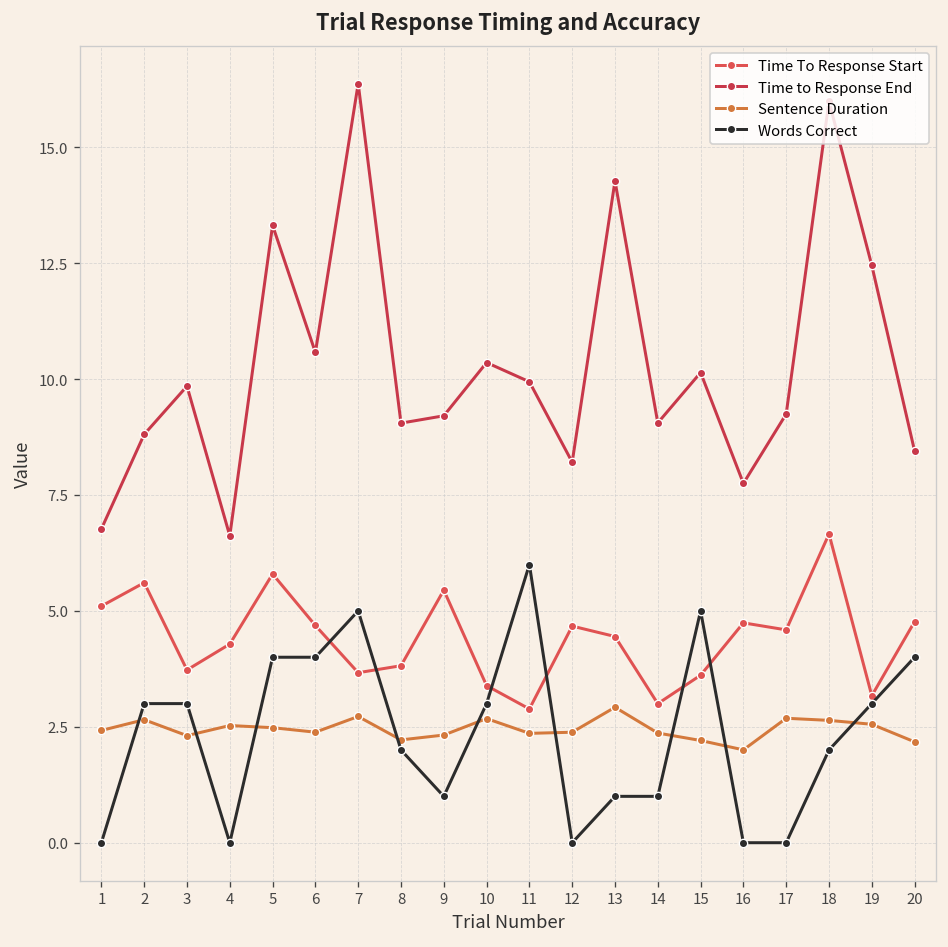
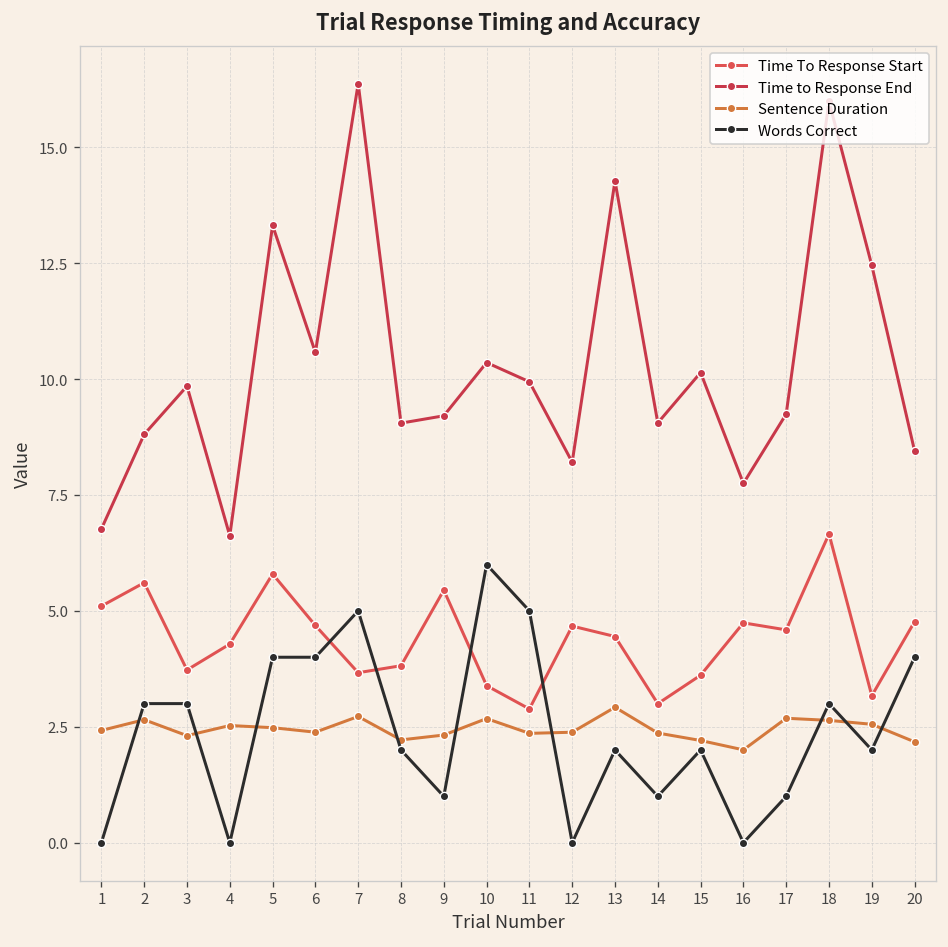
Words Correct, 10: 3 -> 6
Words Correct, 11: 6 -> 5
Words Correct, 13: 1 -> 2
Words Correct, 15: 5 -> 2
Words Correct, 17: 0 -> 1
Words Correct, 18: 2 -> 3
Words Correct, 19: 3 -> 2
